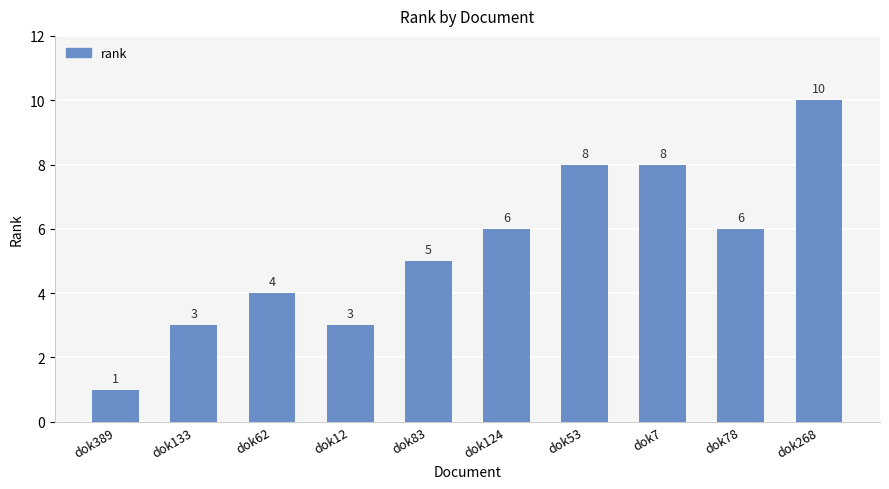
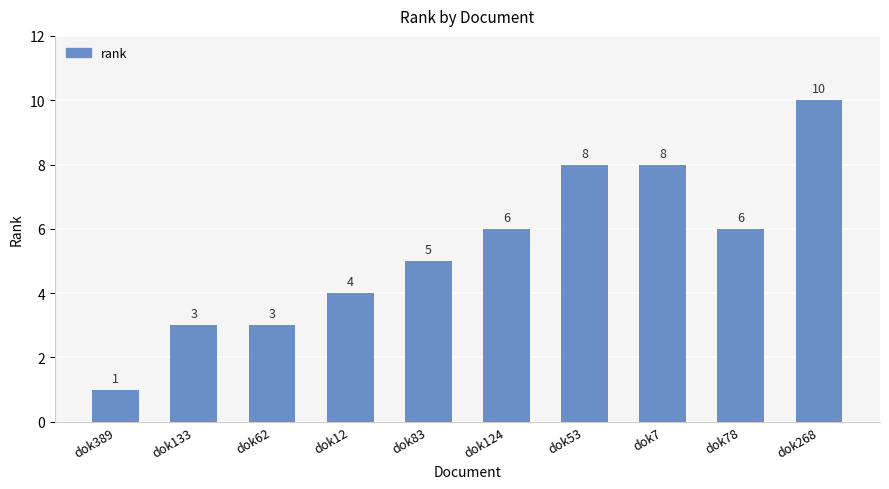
dok62: 4 -> 3
dok12: 3 -> 4
